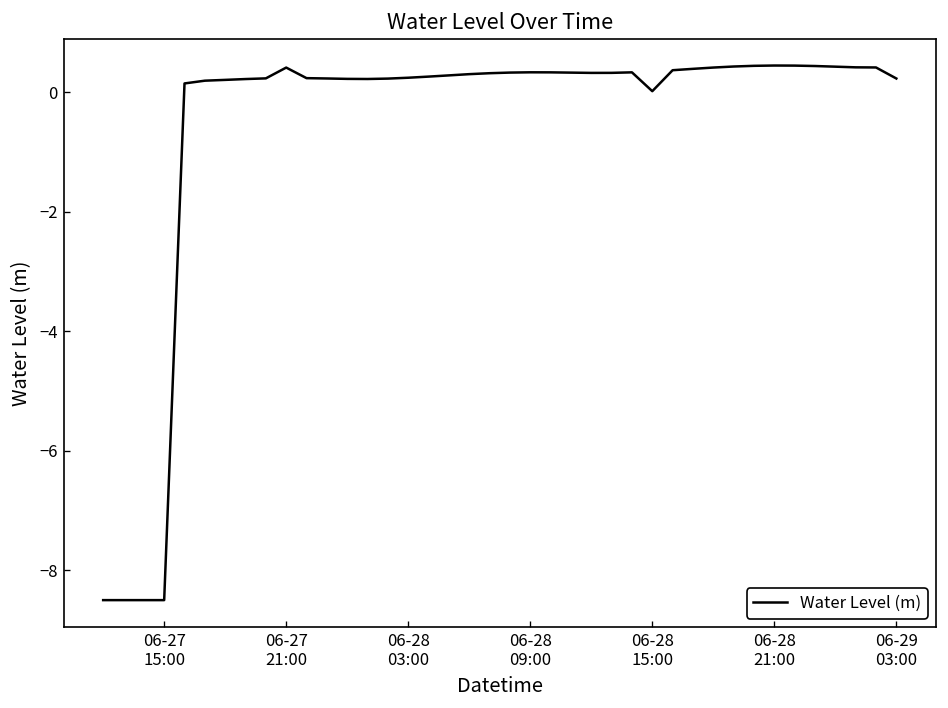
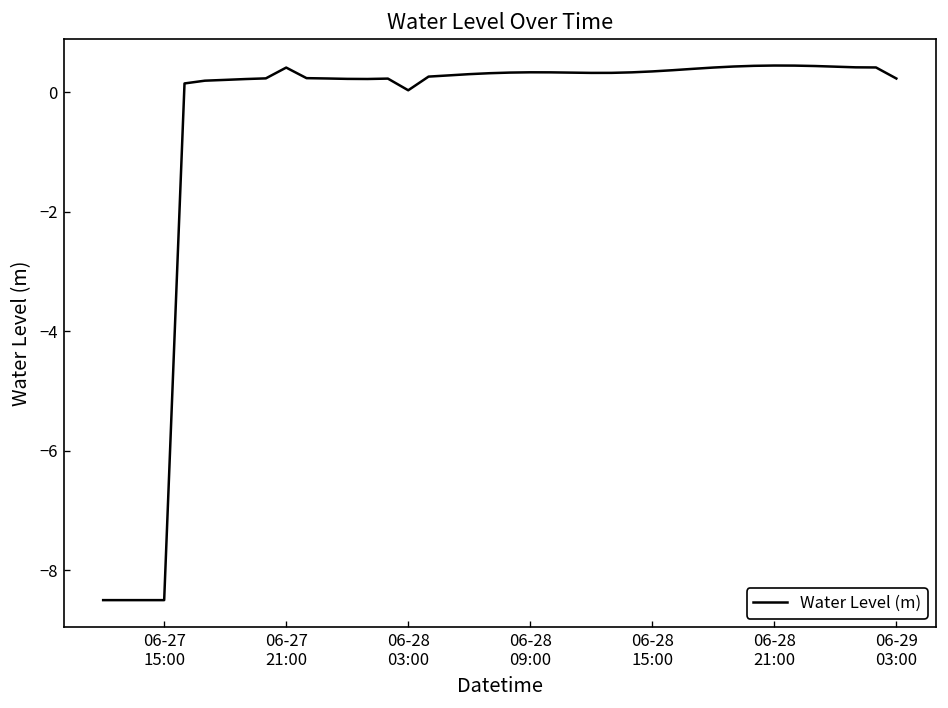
06-28 03:00: 0.2 -> 0.0
06-28 15:00: 0.0 -> 0.4
